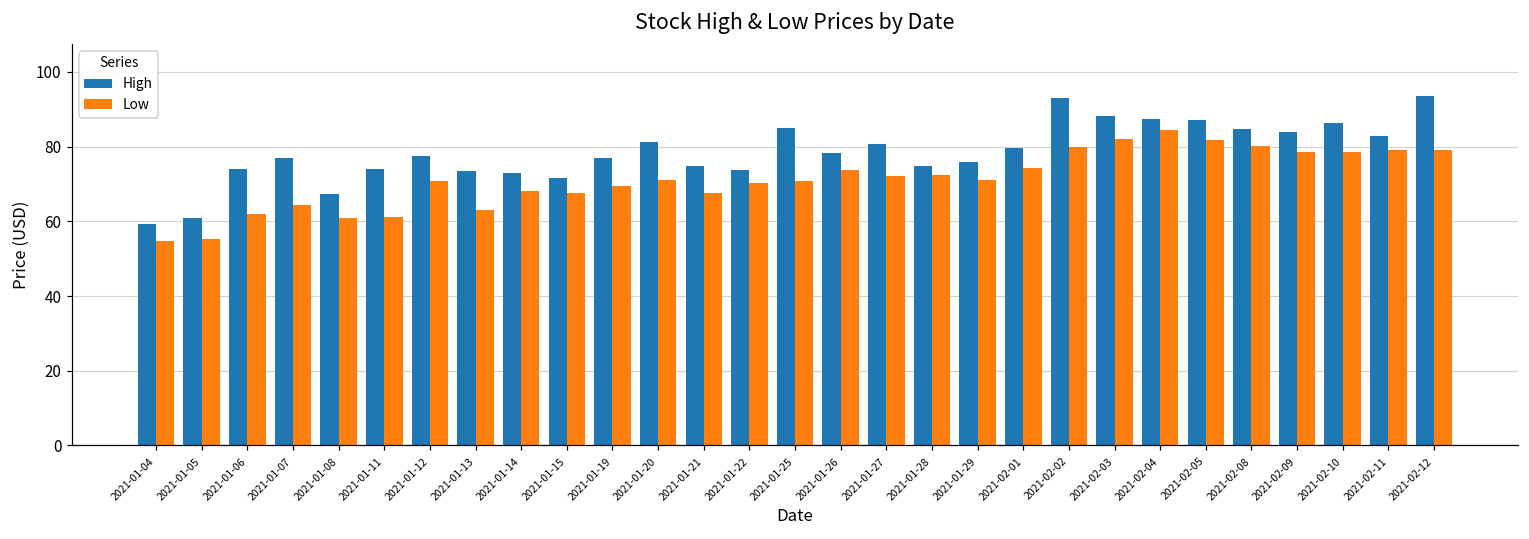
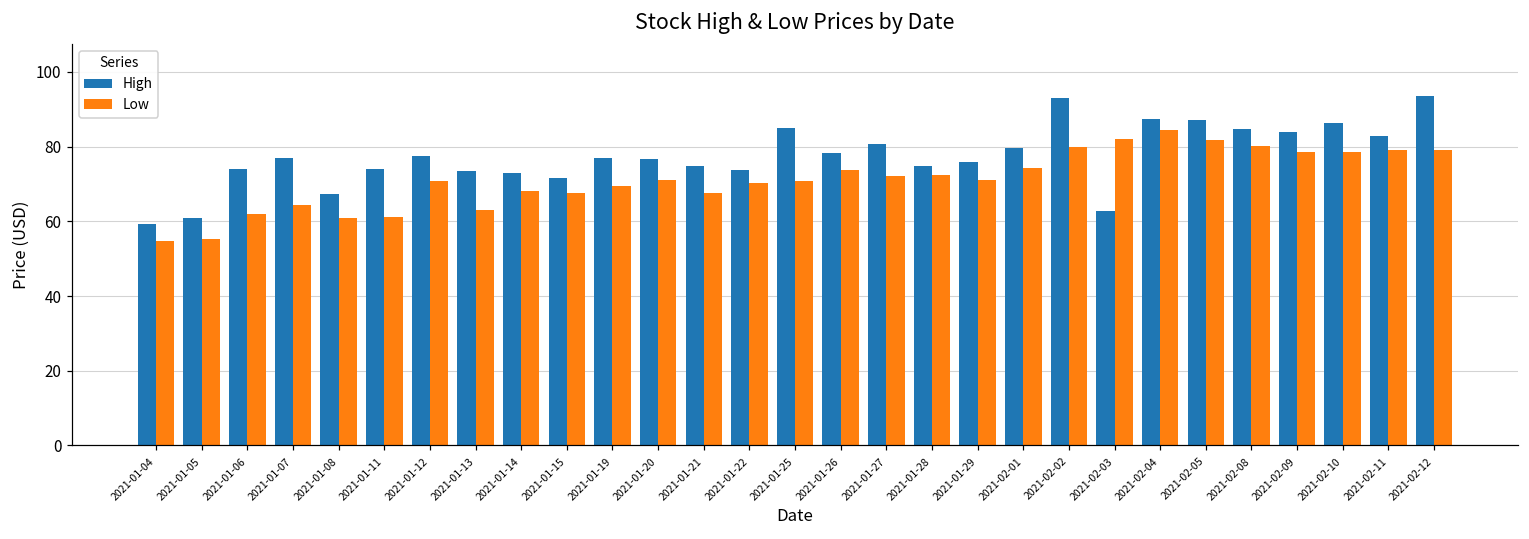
High, 2021-01-20: 81 -> 77
High, 2021-02-03: 88 -> 63
